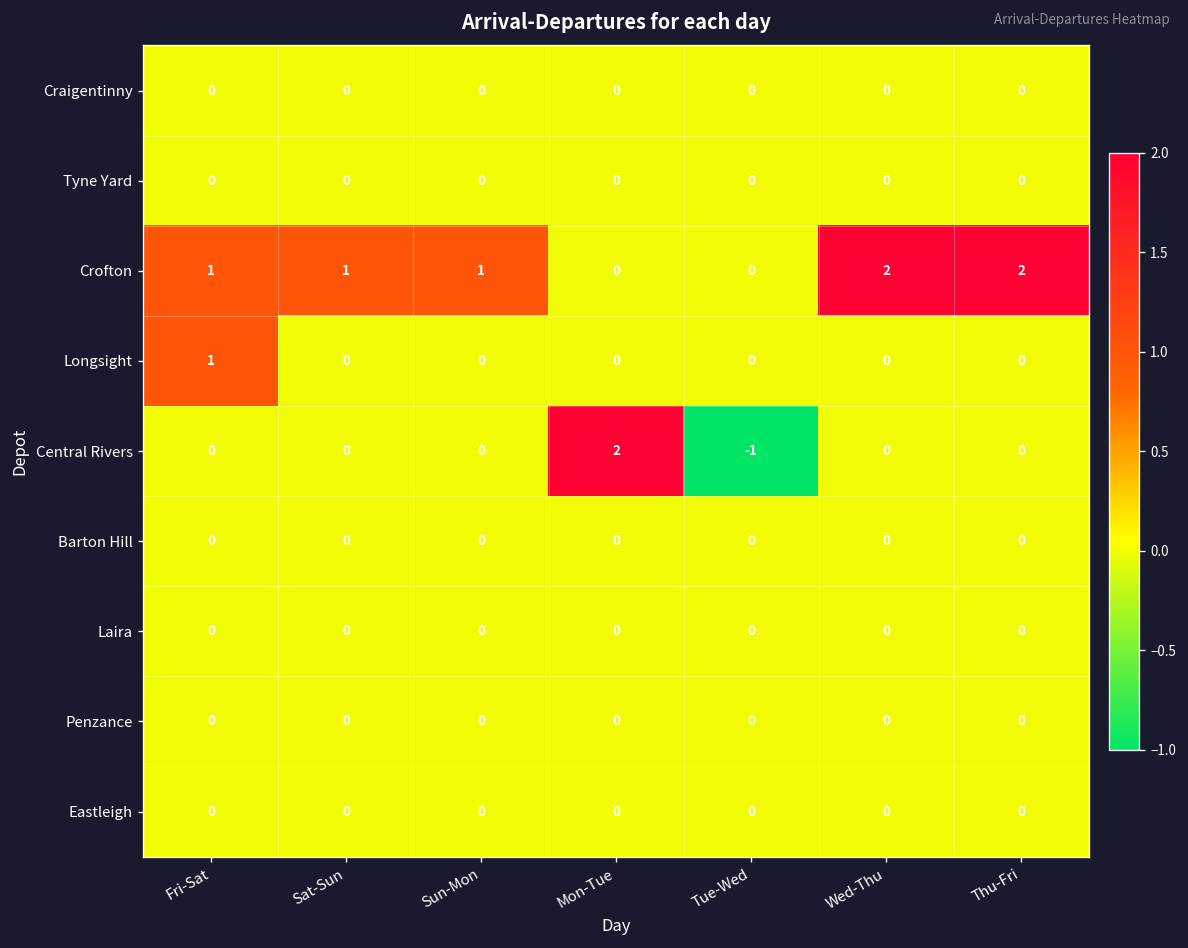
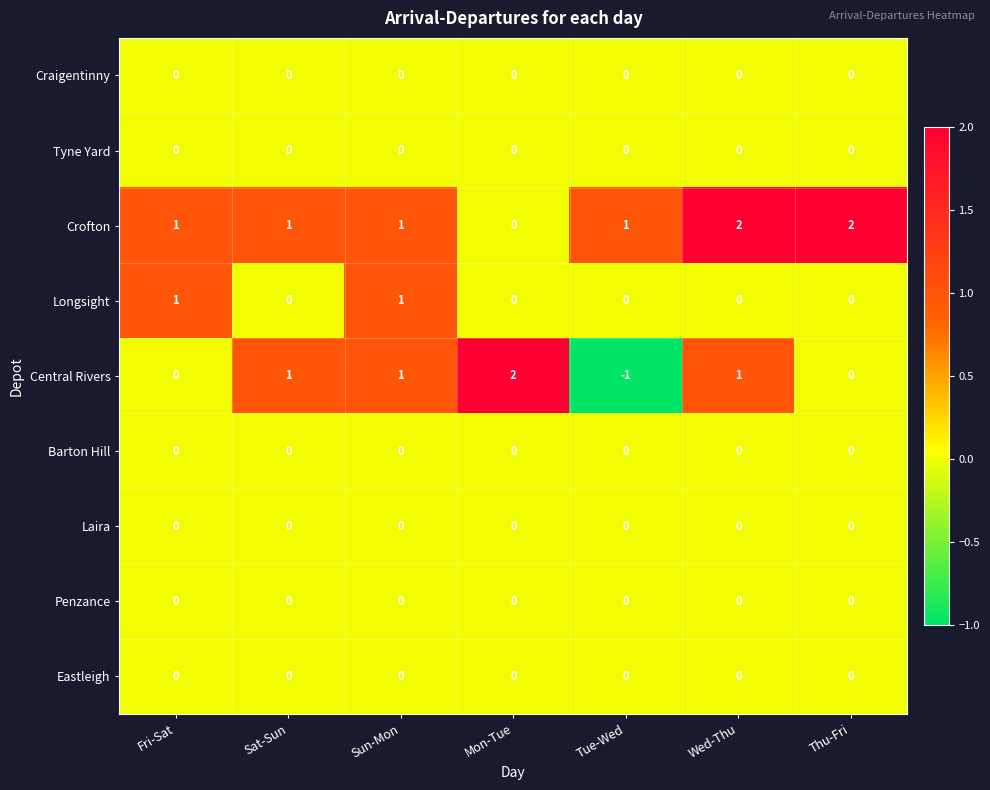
Crofton, Tue-Wed: 0 -> 1
Longsight, Sun-Mon: 0 -> 1
Central Rivers, Sat-Sun: 0 -> 1
Central Rivers, Sun-Mon: 0 -> 1
Central Rivers, Wed-Thu: 0 -> 1
